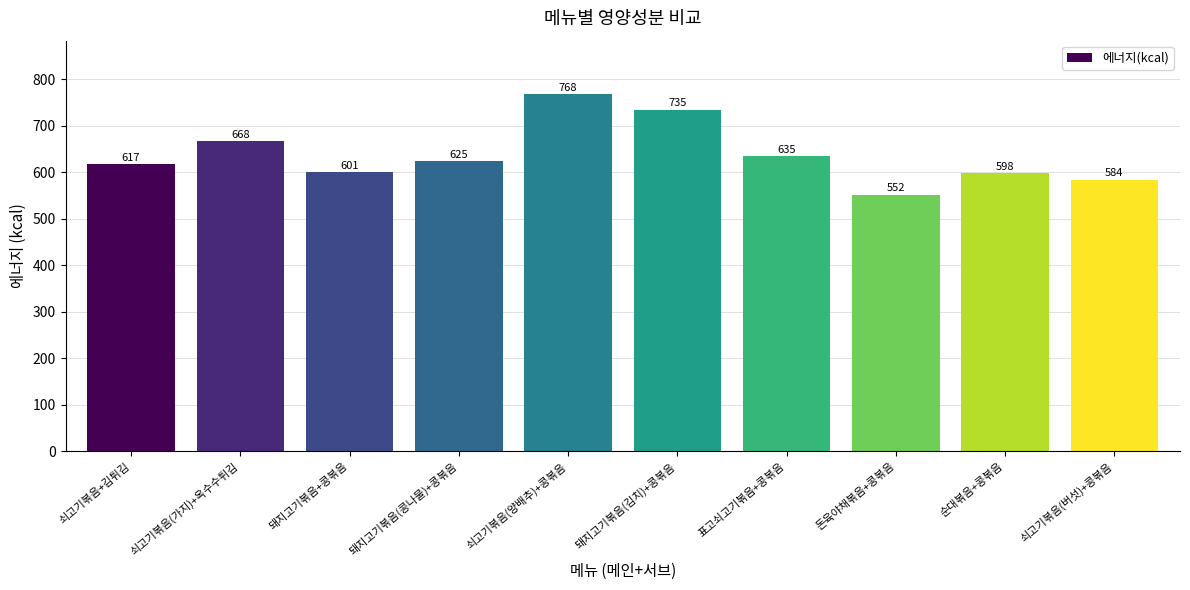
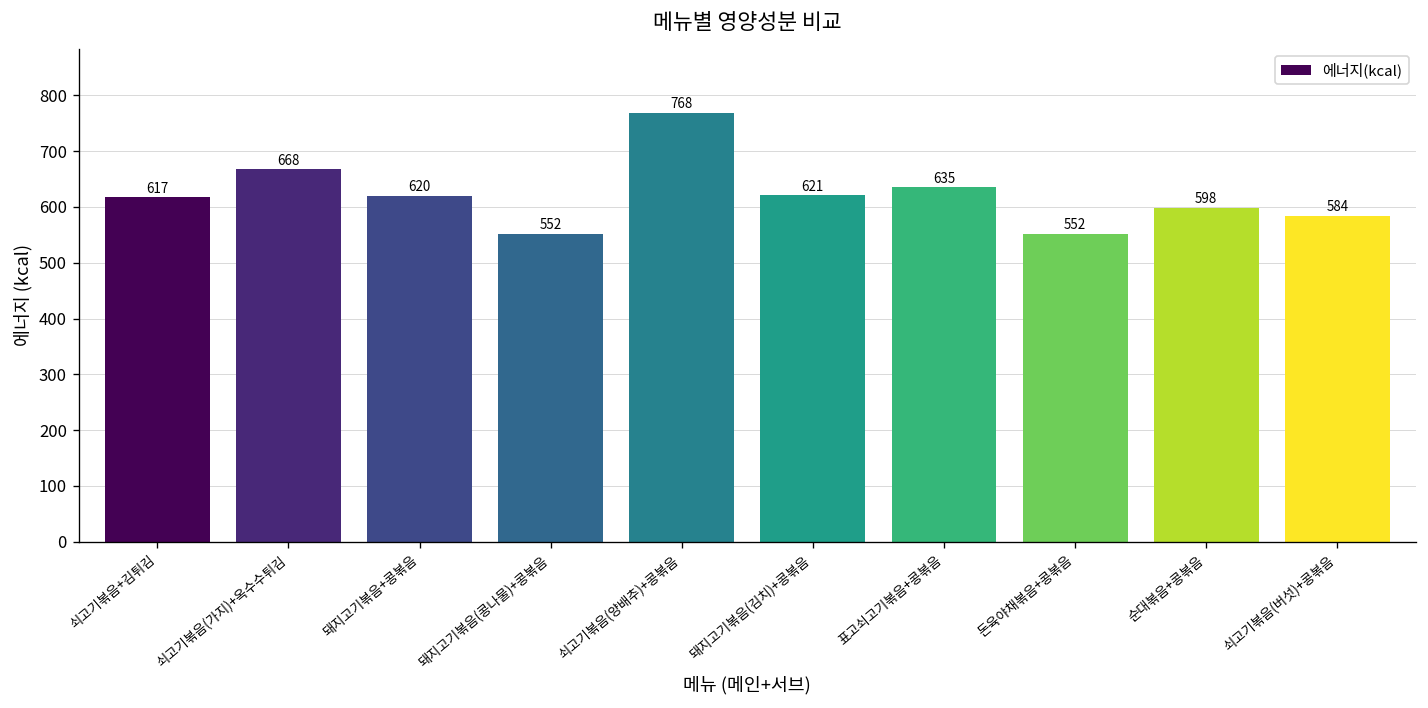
돼지고기볶음+콩볶음: 601 -> 620
돼지고기볶음(콩나물)+콩볶음: 625 -> 552
돼지고기볶음(김치)+콩볶음: 735 -> 621
